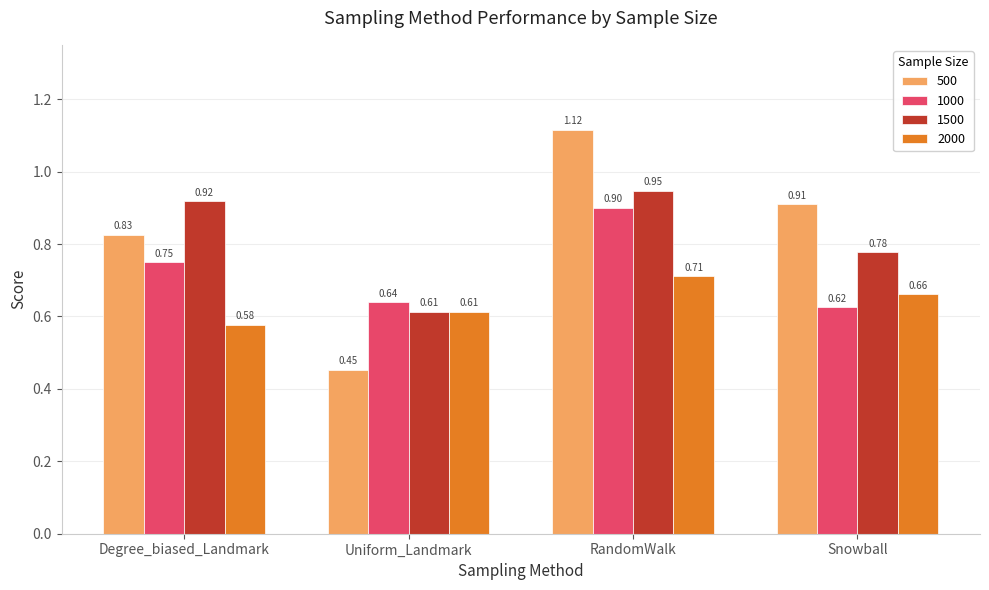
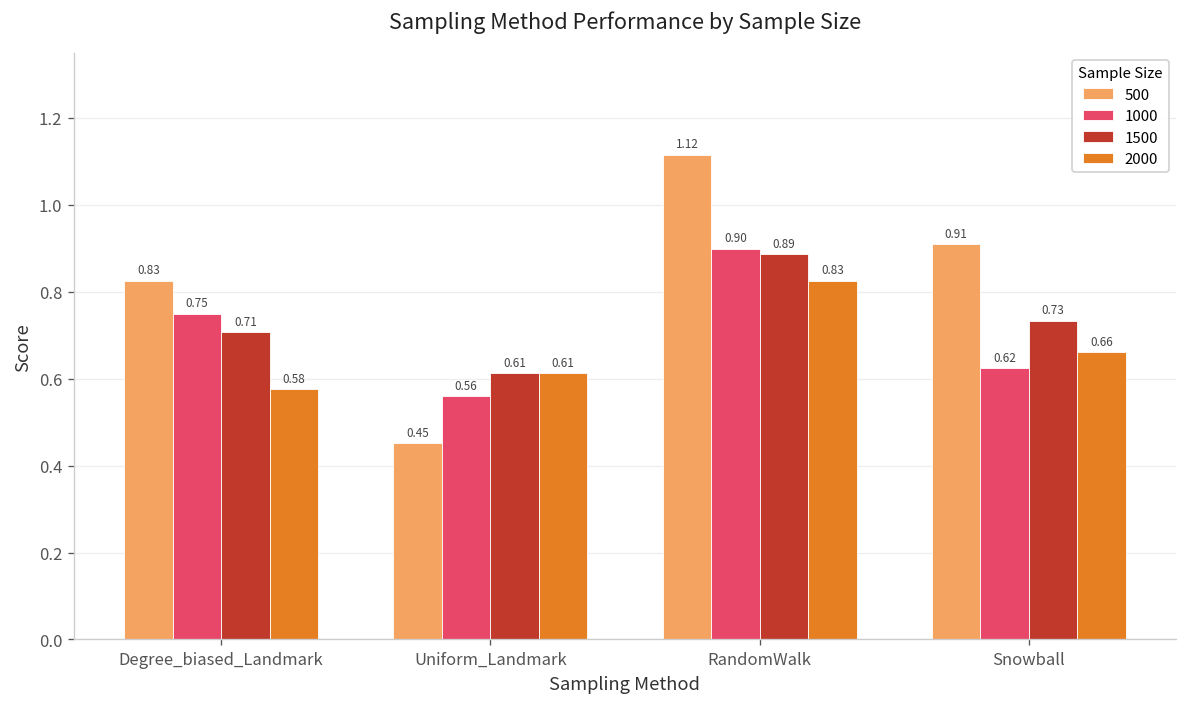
1500, Degree_biased_Landmark: 0.92 -> 0.71
1000, Uniform_Landmark: 0.64 -> 0.56
1500, RandomWalk: 0.95 -> 0.89
2000, RandomWalk: 0.71 -> 0.83
1500, Snowball: 0.78 -> 0.73
